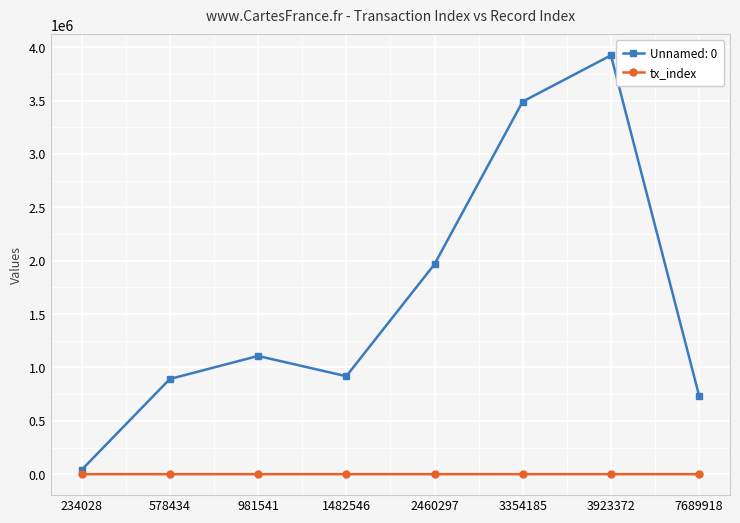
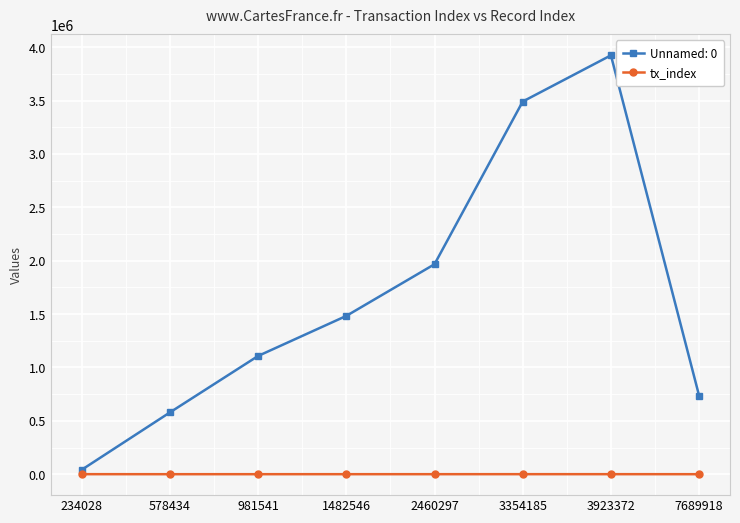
Unnamed: 0, 578434: 890000 -> 580000
Unnamed: 0, 1482546: 920000 -> 1480000
